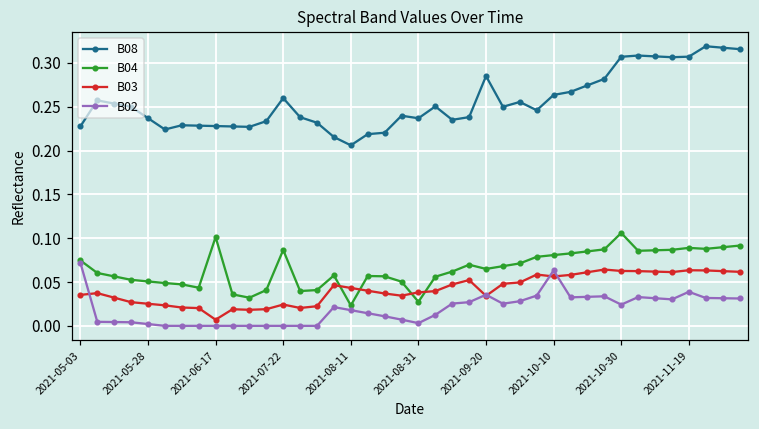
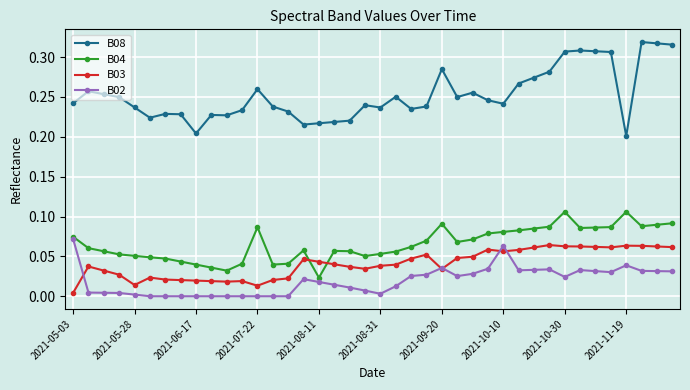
B08, 2021-05-03: 0.23 -> 0.24
B03, 2021-05-03: 0.04 -> 0.00
B03, 2021-05-28: 0.03 -> 0.01
B08, 2021-06-17: 0.23 -> 0.20
B04, 2021-06-17: 0.10 -> 0.04
B03, 2021-06-17: 0.01 -> 0.02
B03, 2021-07-22: 0.02 -> 0.01
B08, 2021-08-11: 0.21 -> 0.22
B04, 2021-08-31: 0.03 -> 0.05
B04, 2021-09-20: 0.07 -> 0.09
B08, 2021-10-10: 0.26 -> 0.24
B08, 2021-11-19: 0.31 -> 0.20
B04, 2021-11-19: 0.09 -> 0.11
